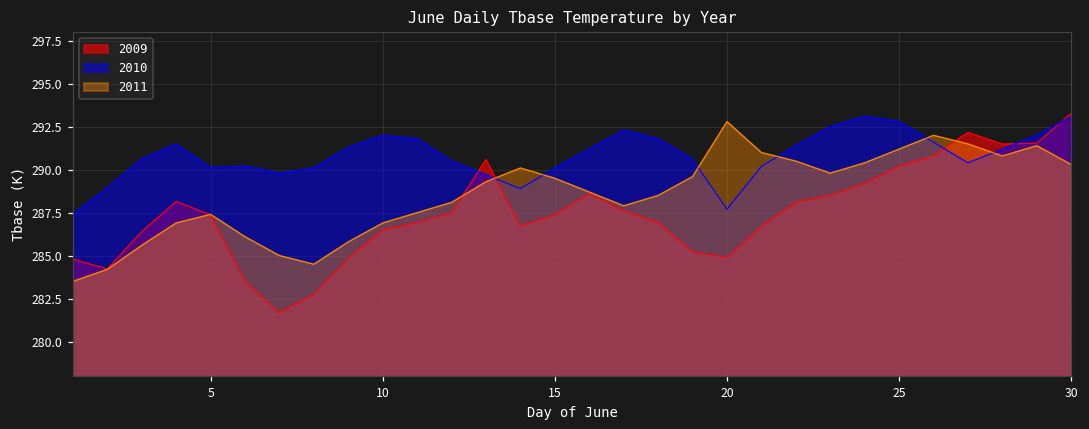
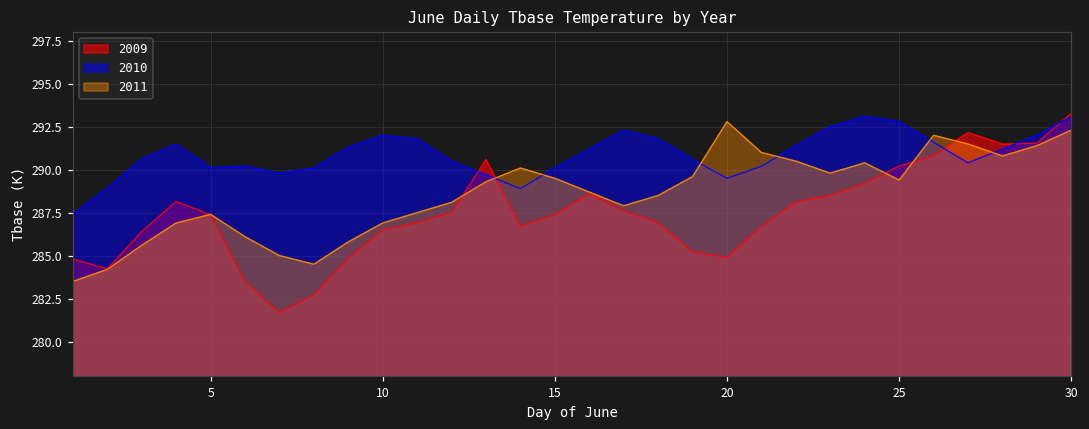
2010, 20: 287.7 -> 289.5
2011, 25: 291.2 -> 289.4
2011, 30: 290.3 -> 292.3
